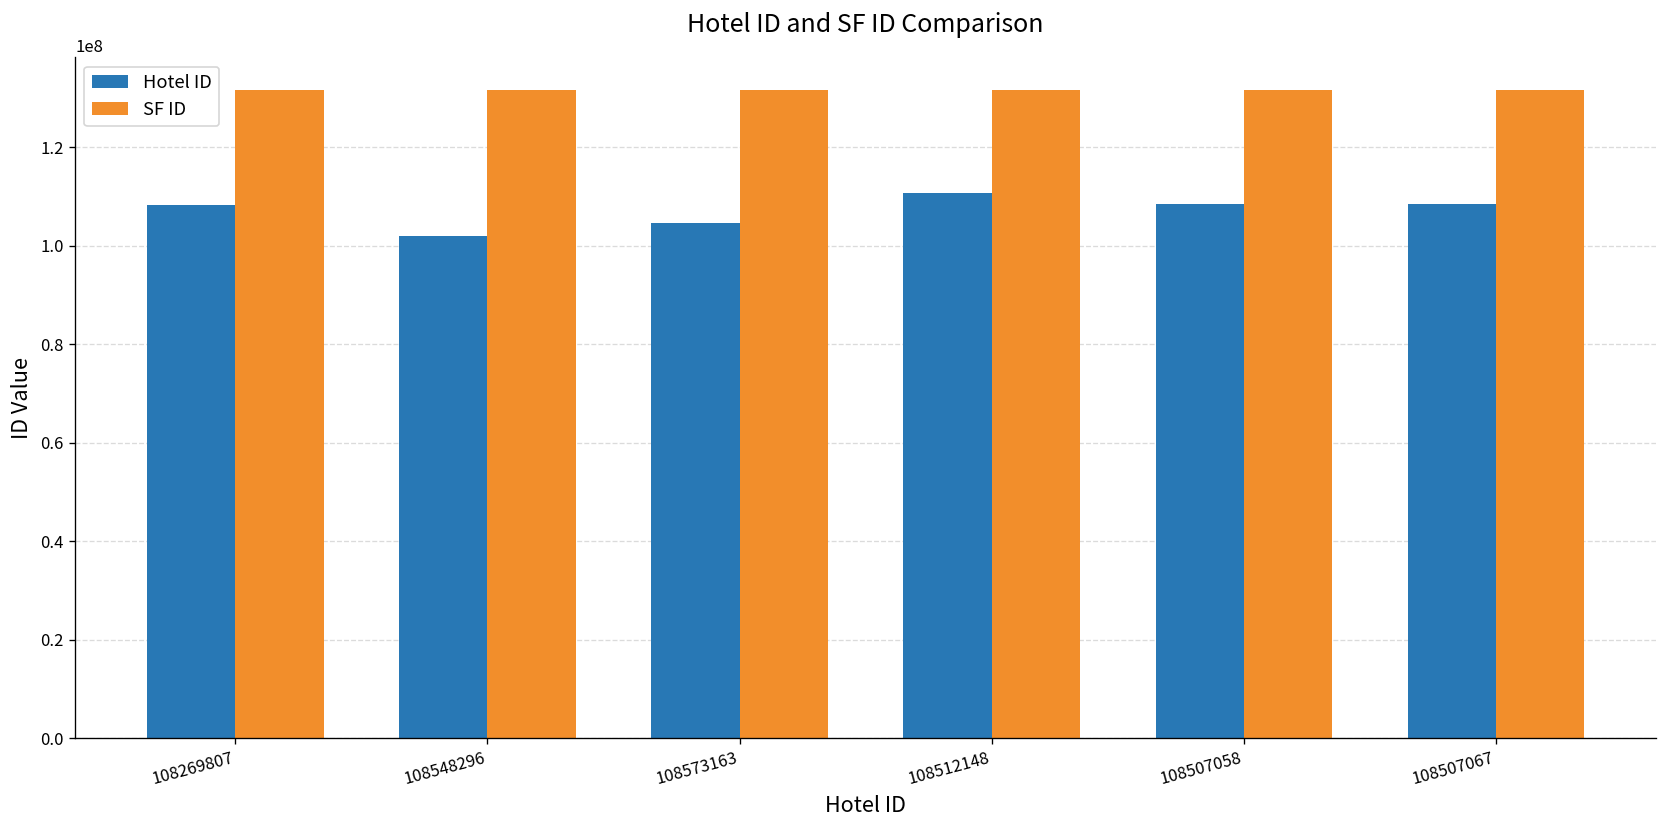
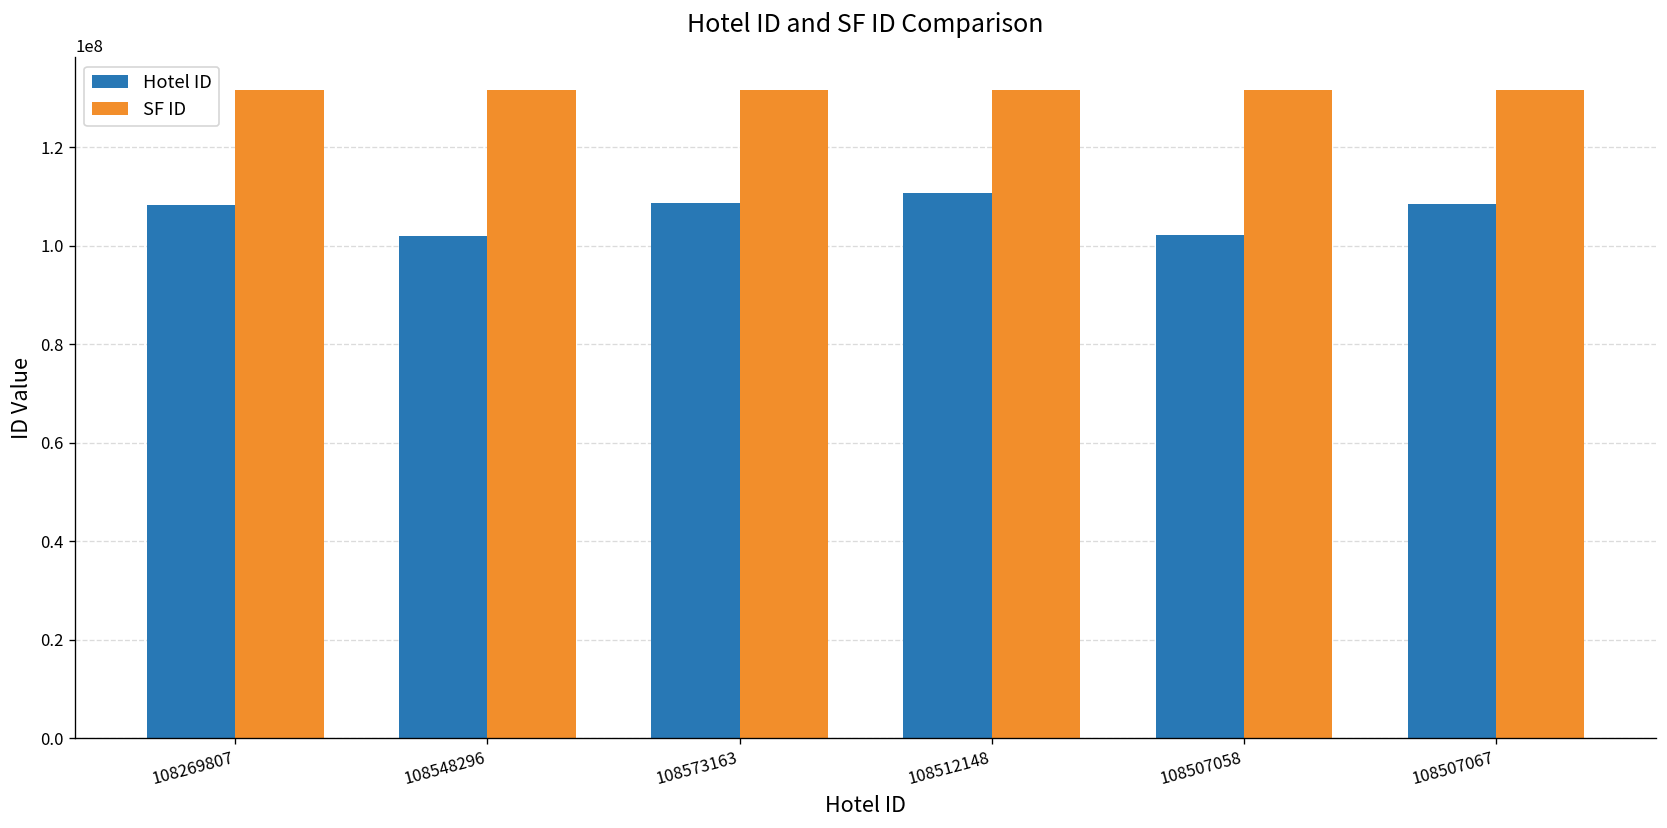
Hotel ID, 108573163: 105000000 -> 109000000
Hotel ID, 108507058: 109000000 -> 102000000
